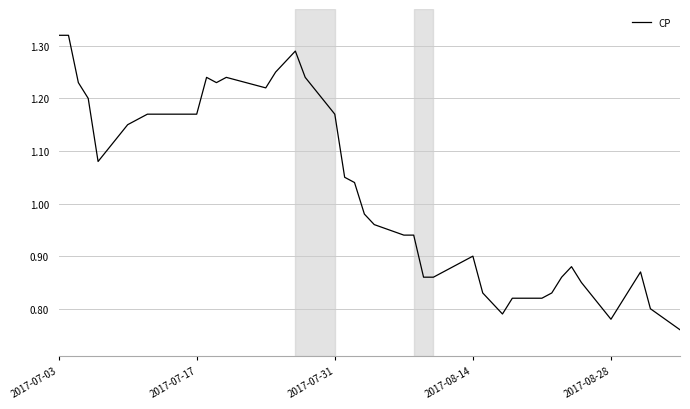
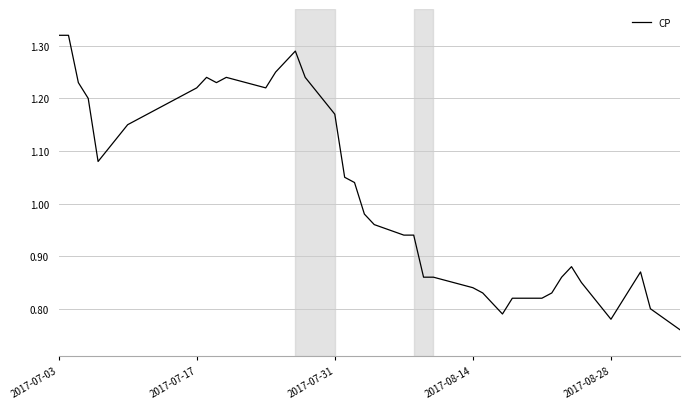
2017-07-17: 1.17 -> 1.22
2017-08-14: 0.90 -> 0.84
